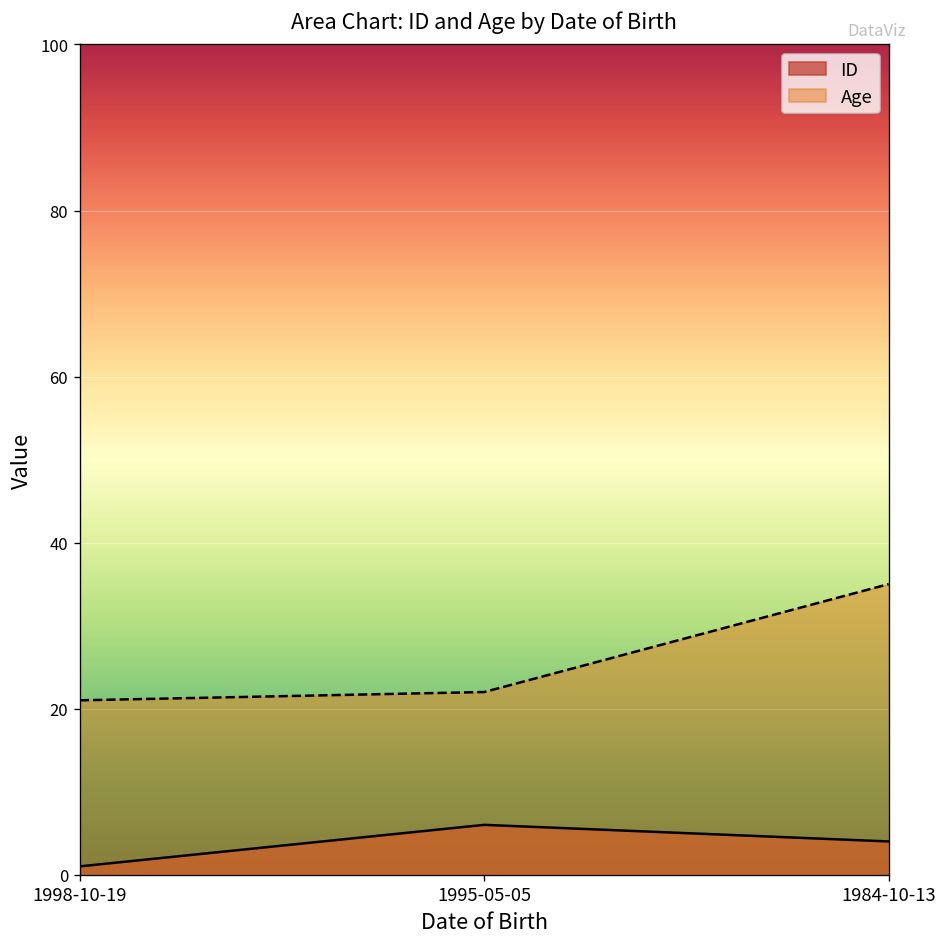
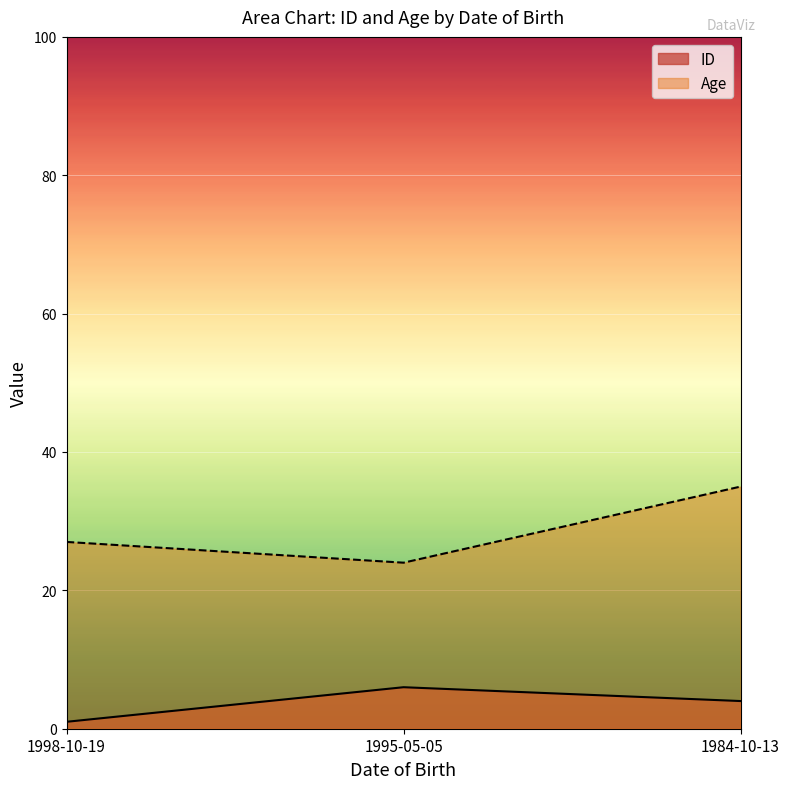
Age, 1998-10-19: 21 -> 27
Age, 1995-05-05: 22 -> 24
